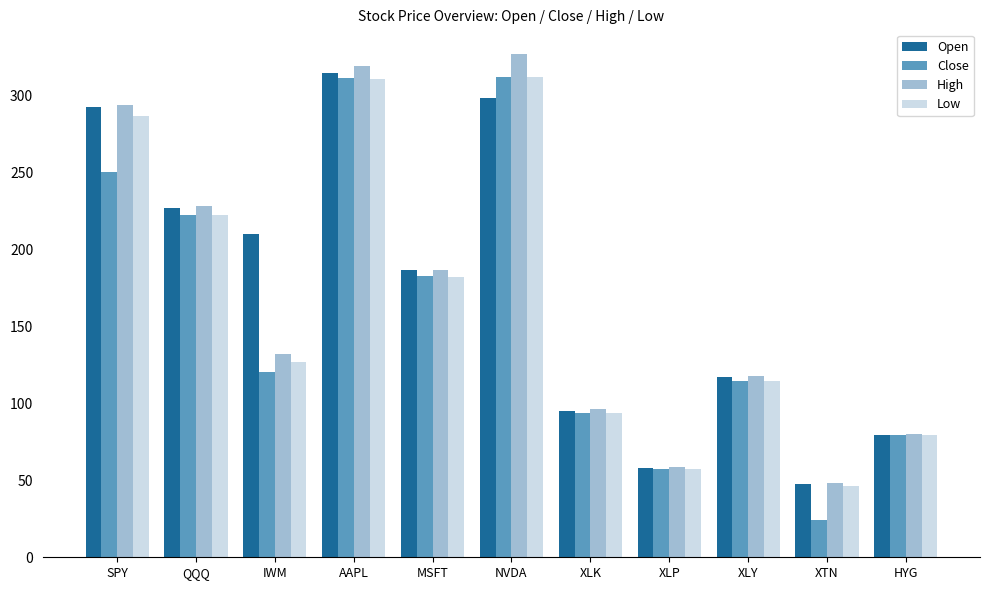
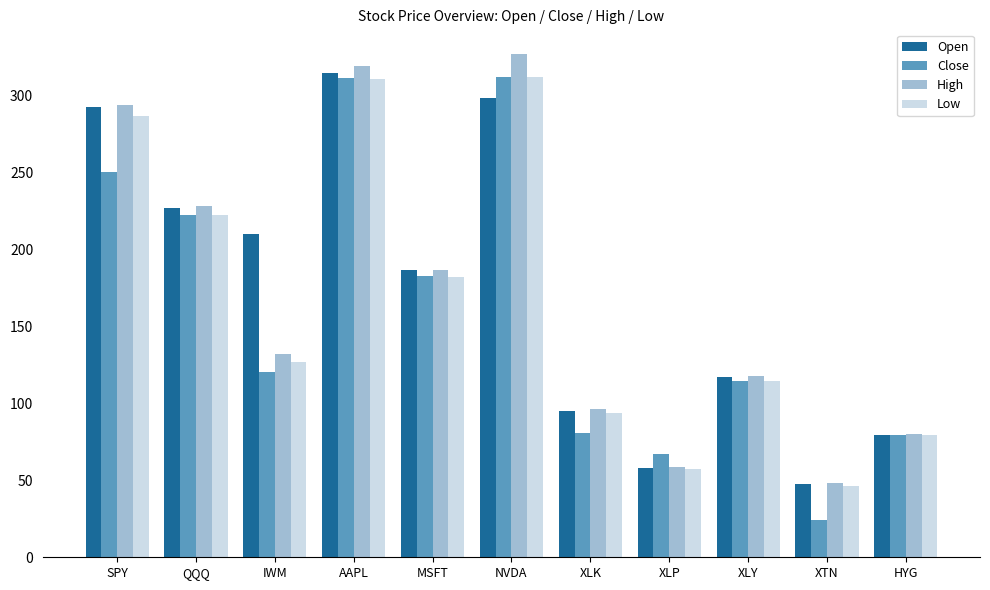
Close, XLK: 93 -> 81
Close, XLP: 58 -> 67
